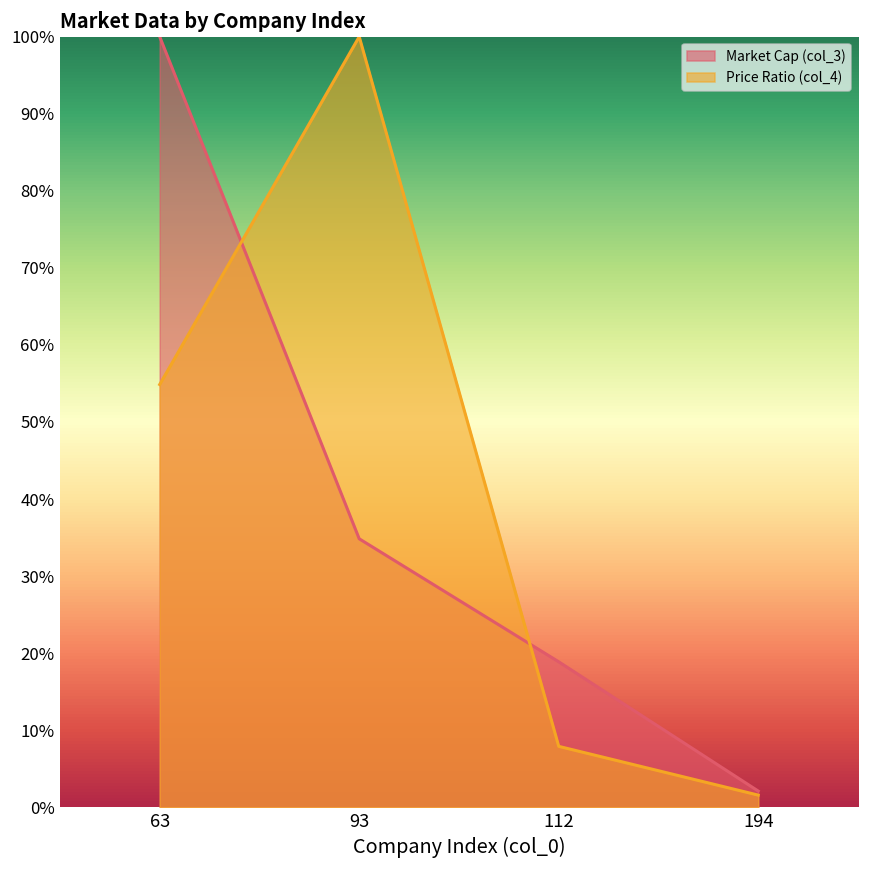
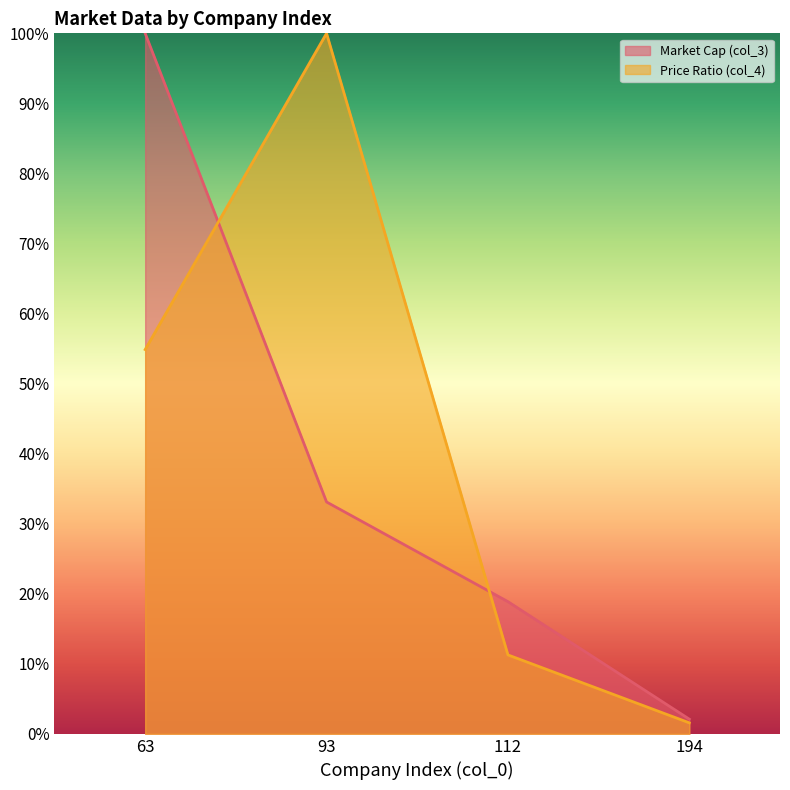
Market Cap (col_3), 93: 35% -> 33%
Price Ratio (col_4), 112: 8% -> 11%
